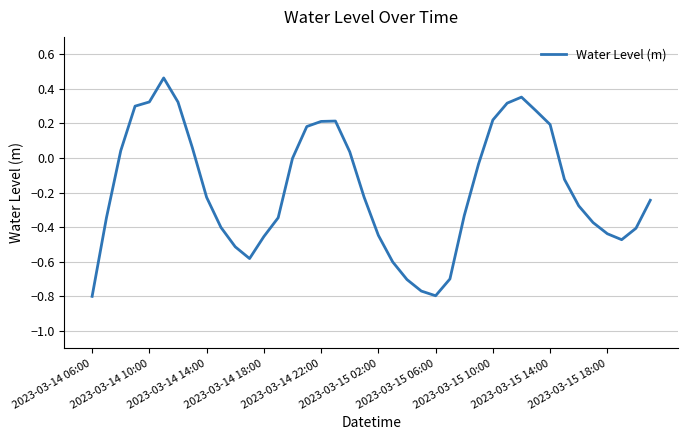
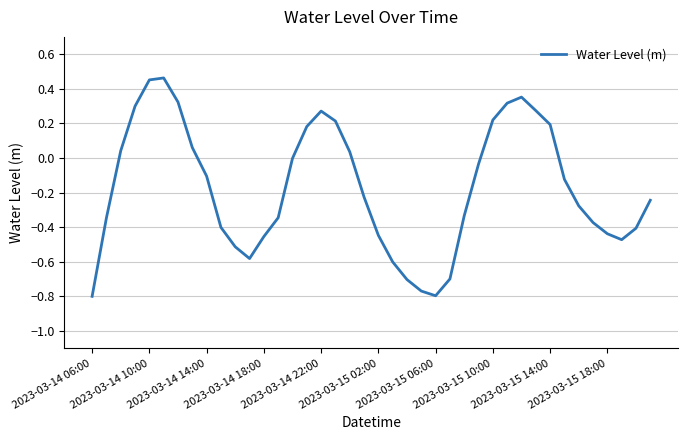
2023-03-14 10:00: 0.32 -> 0.45
2023-03-14 14:00: -0.23 -> -0.10
2023-03-14 22:00: 0.21 -> 0.27
